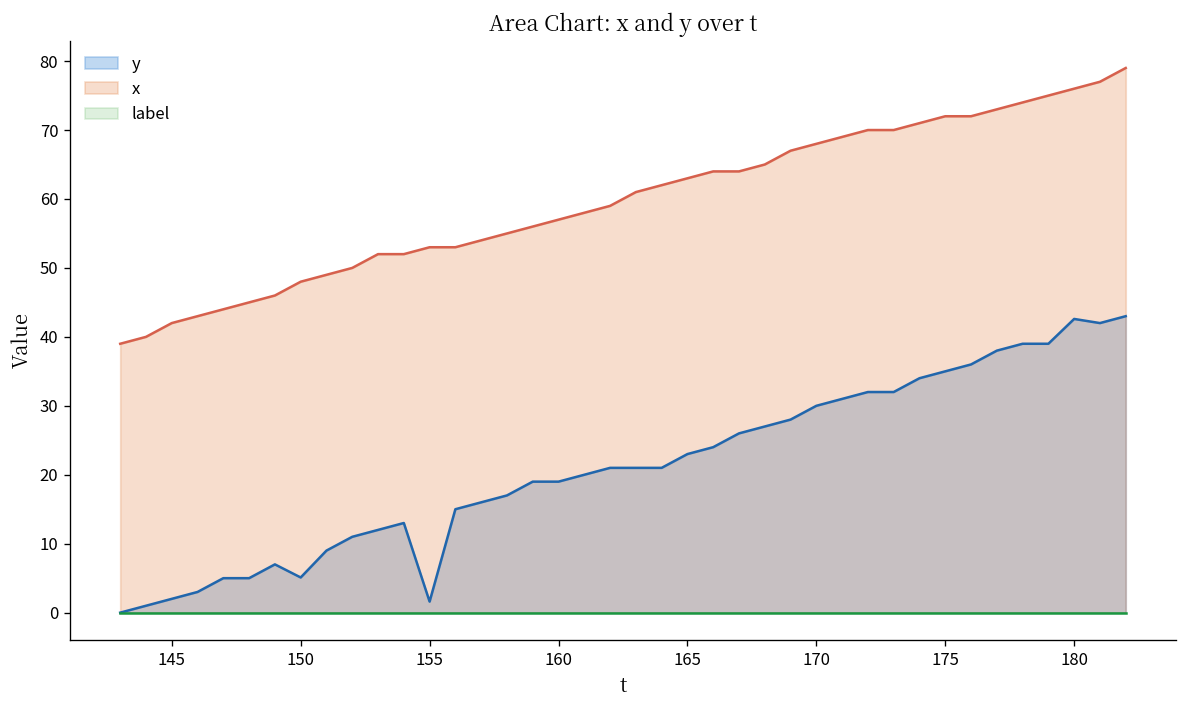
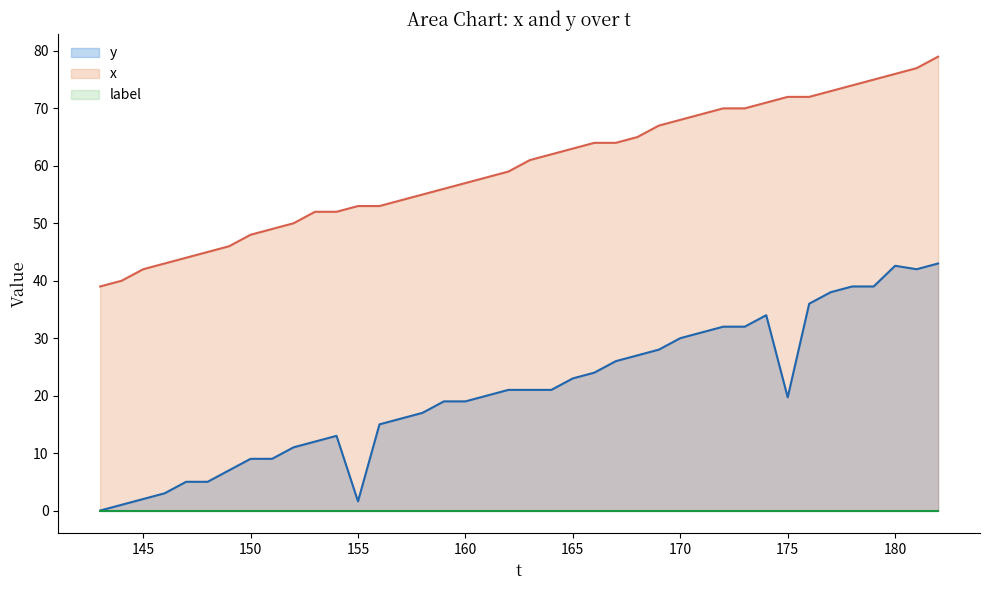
y, 150: 5 -> 9
y, 175: 35 -> 20
